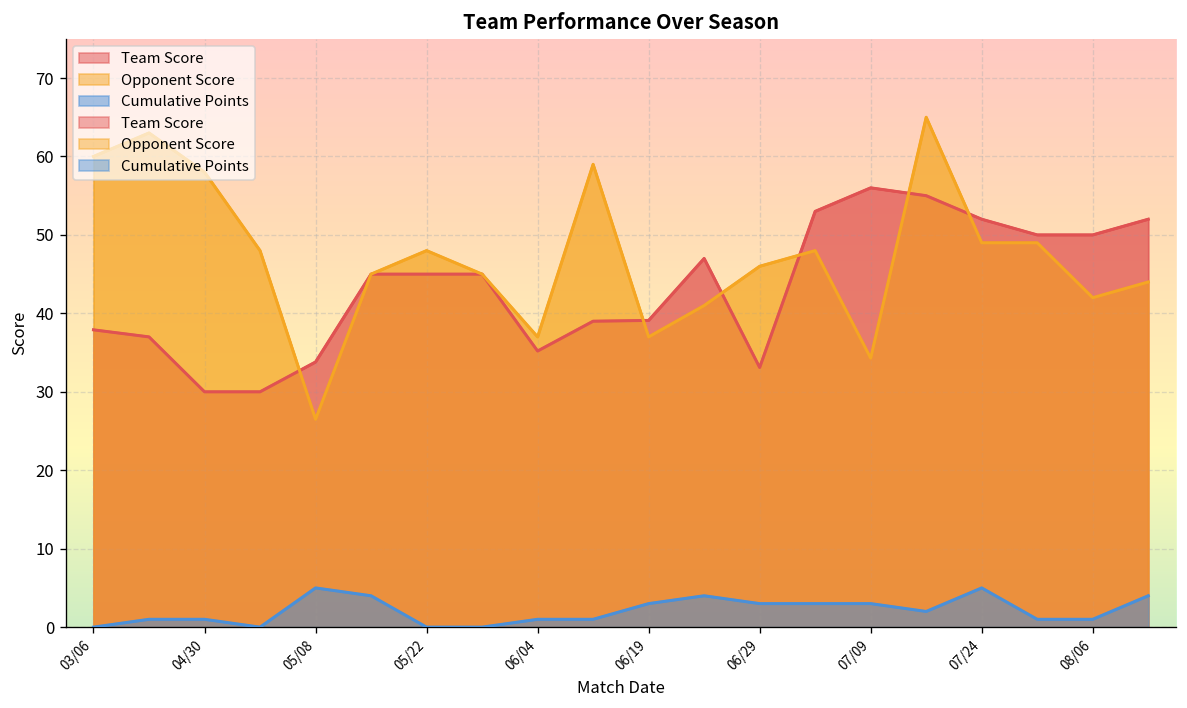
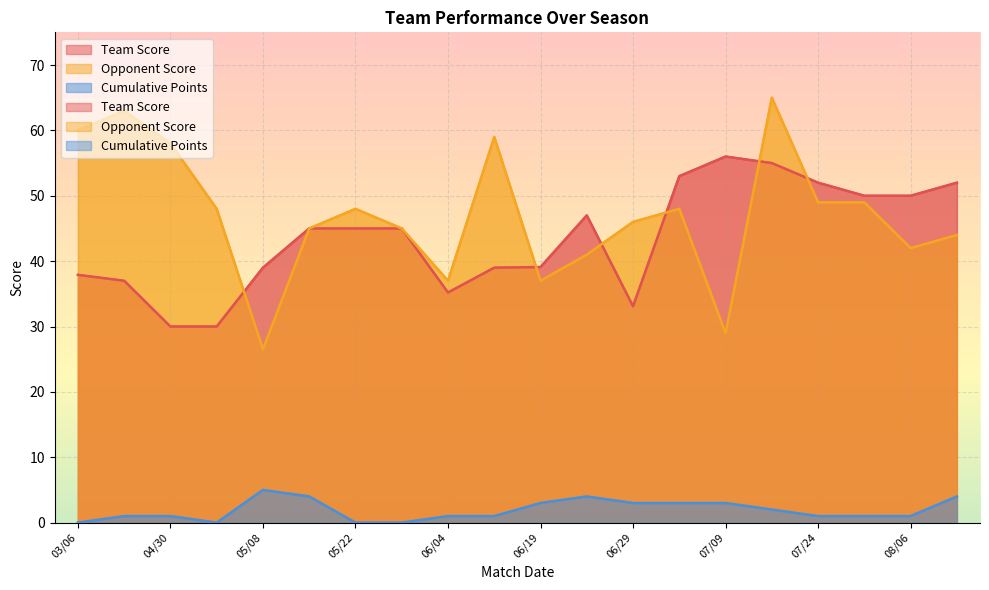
Team Score, 05/08: 34 -> 39
Opponent Score, 07/09: 34 -> 29
Cumulative Points, 07/24: 5 -> 1
